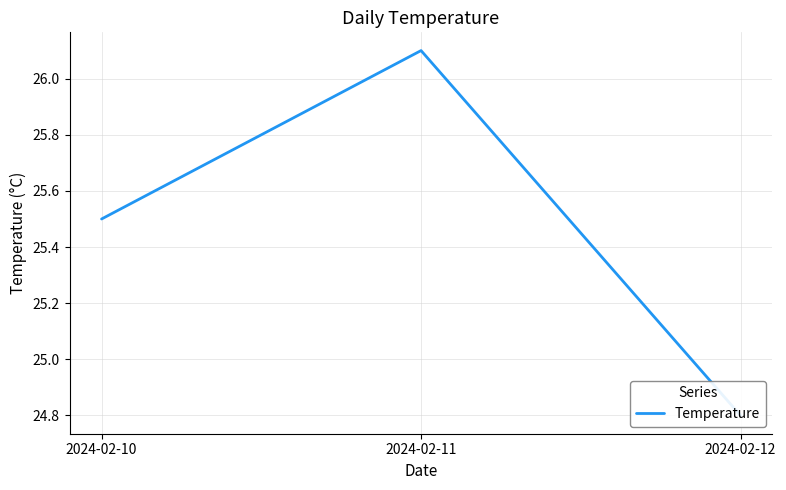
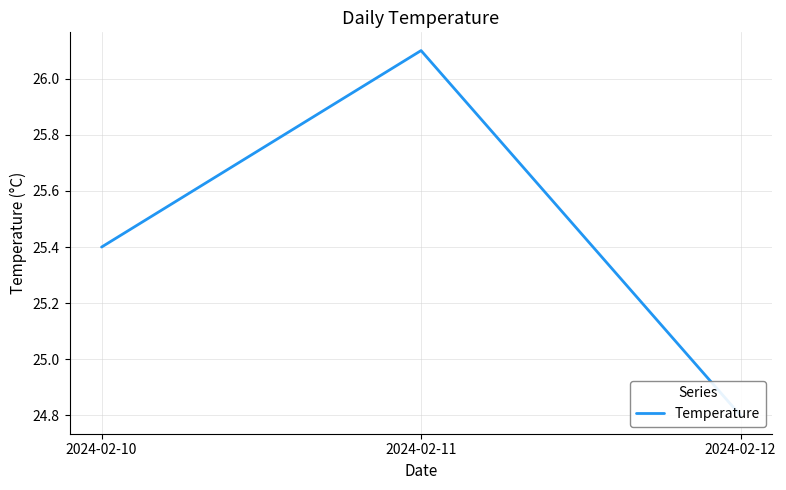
2024-02-10: 25.5 -> 25.4
